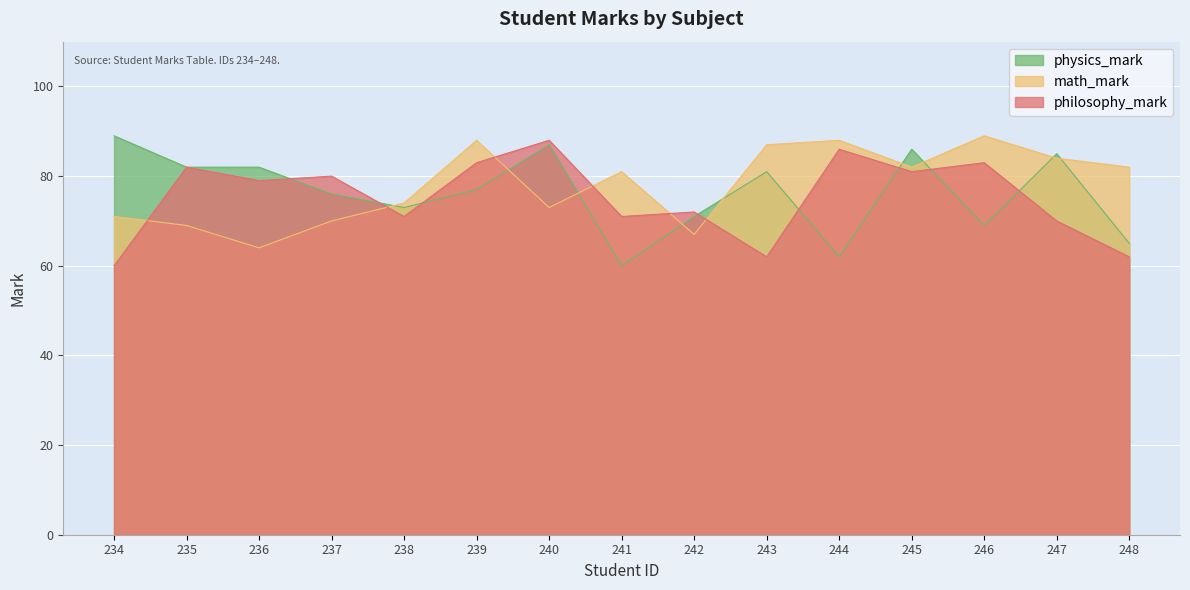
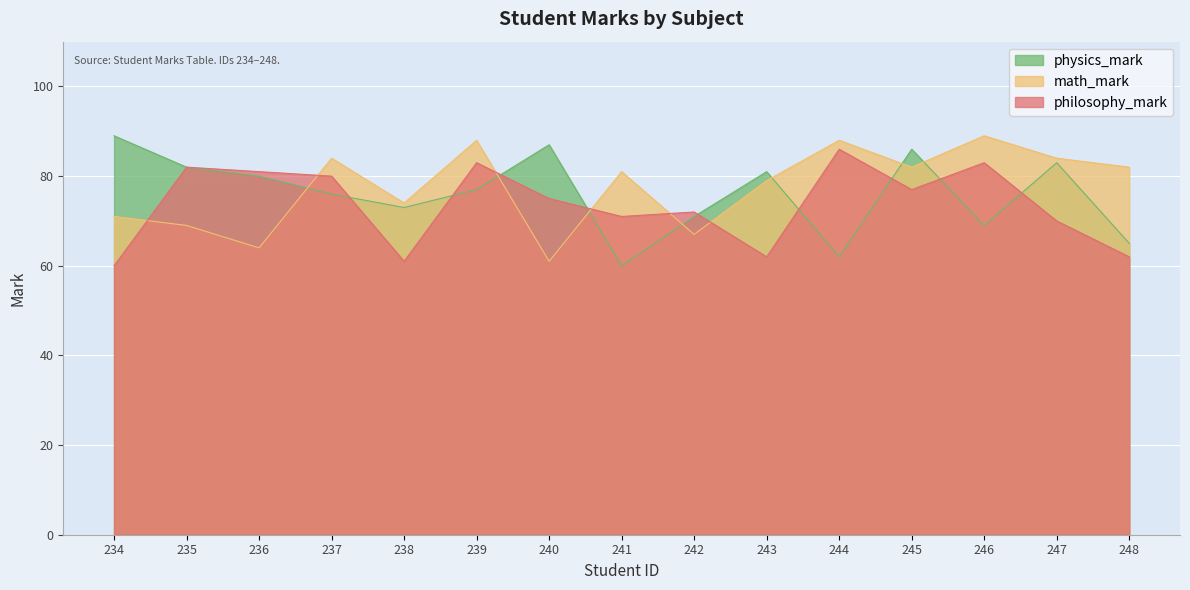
physics_mark, 236: 82 -> 80
philosophy_mark, 236: 79 -> 81
math_mark, 237: 70 -> 84
philosophy_mark, 238: 71 -> 61
math_mark, 240: 73 -> 61
philosophy_mark, 240: 88 -> 75
math_mark, 243: 87 -> 79
philosophy_mark, 245: 81 -> 77
physics_mark, 247: 85 -> 83
